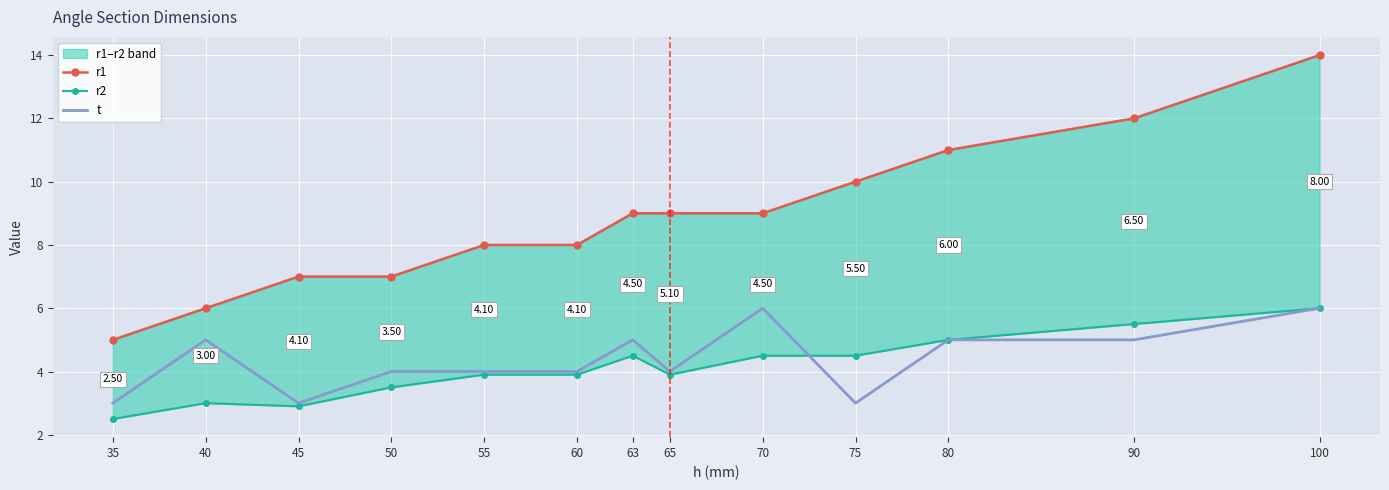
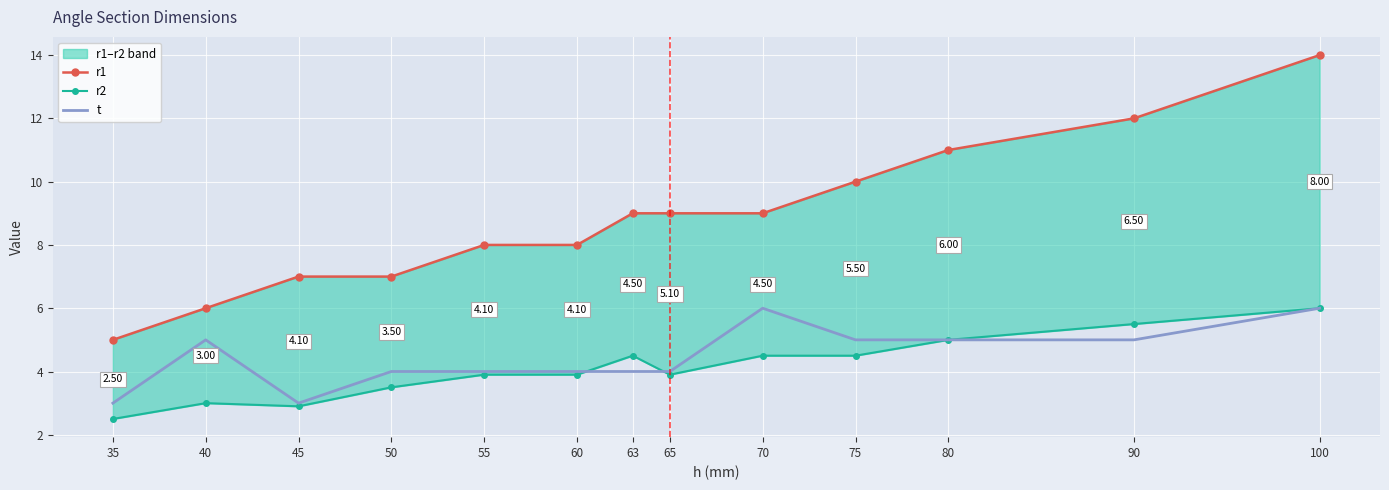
t, 63: 5 -> 4
t, 75: 3 -> 5
